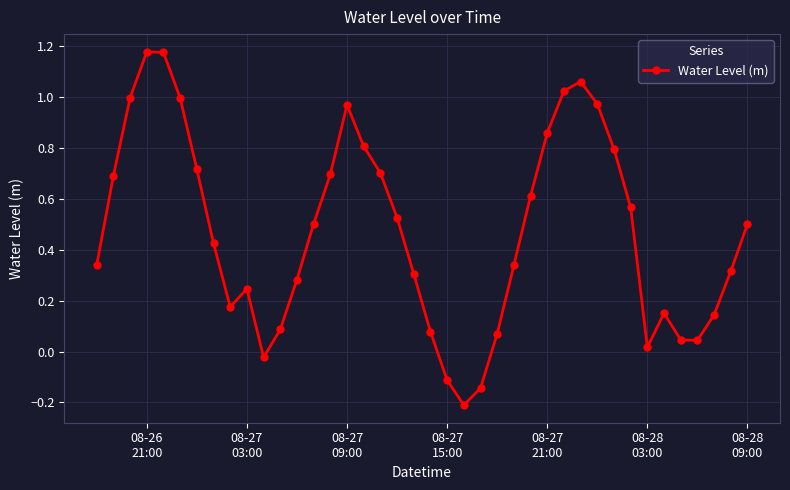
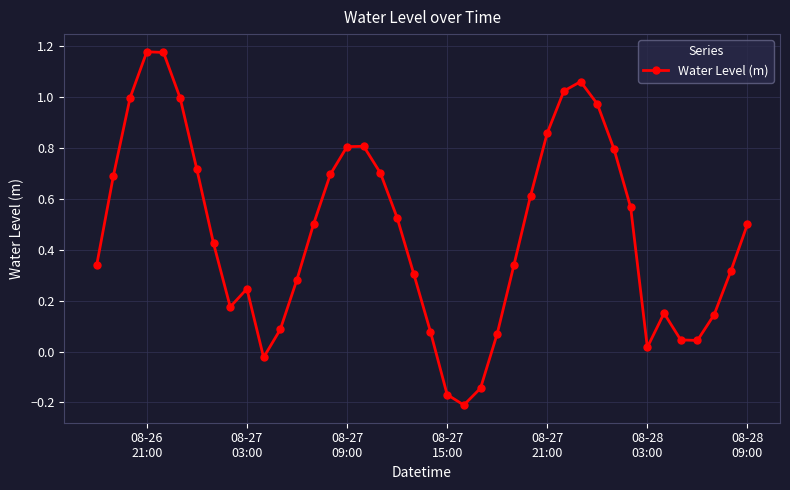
08-27 09:00: 0.97 -> 0.80
08-27 15:00: -0.11 -> -0.17
